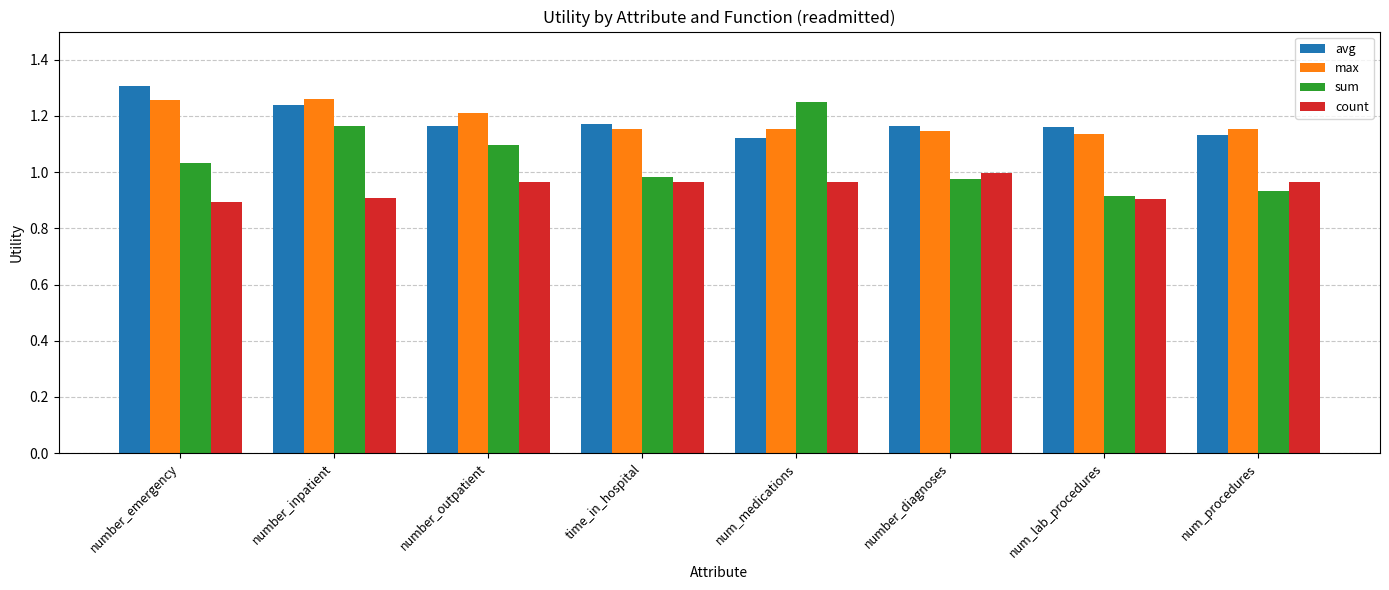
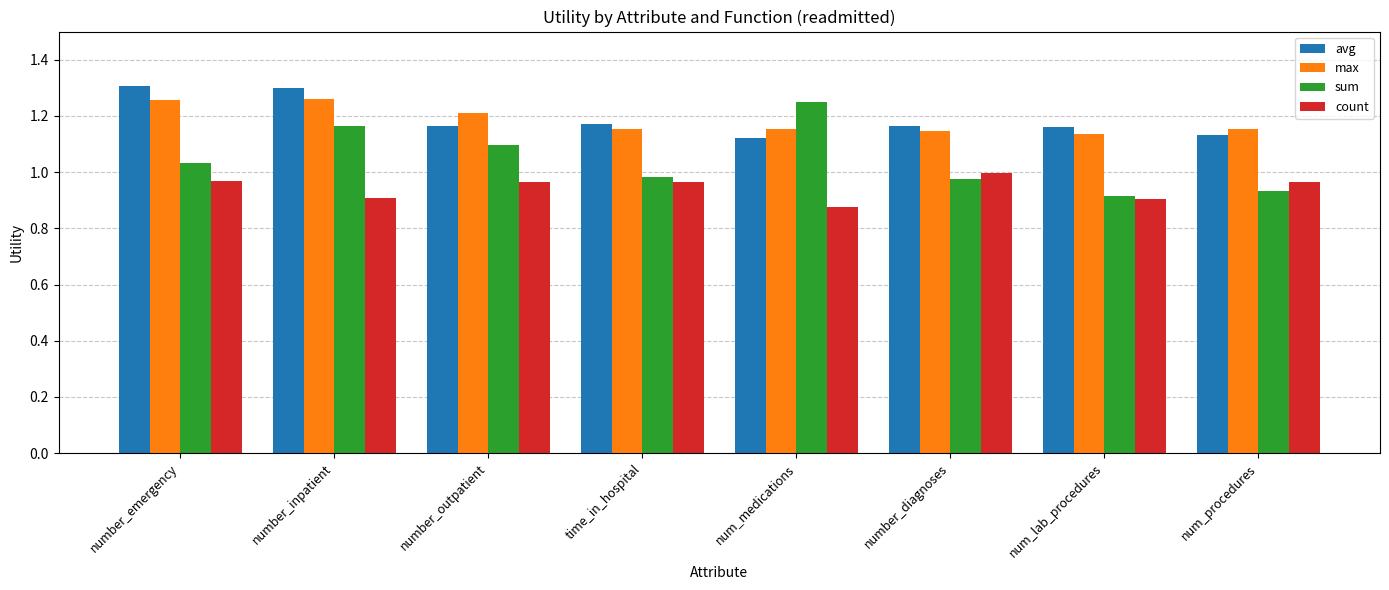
count, number_emergency: 0.90 -> 0.97
avg, number_inpatient: 1.24 -> 1.30
count, num_medications: 0.97 -> 0.88
